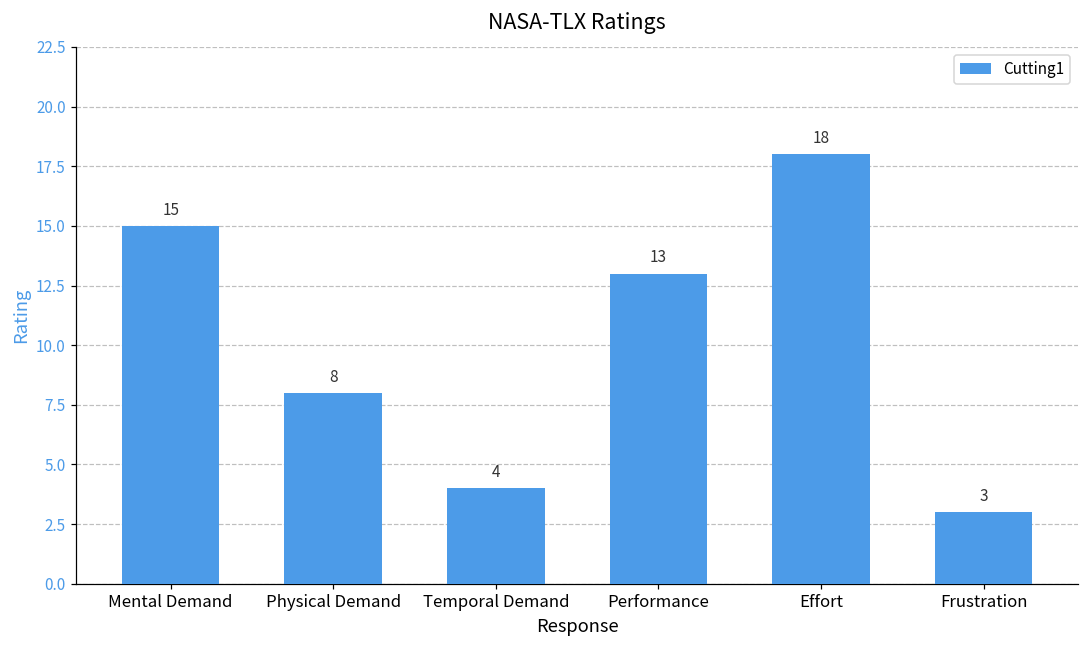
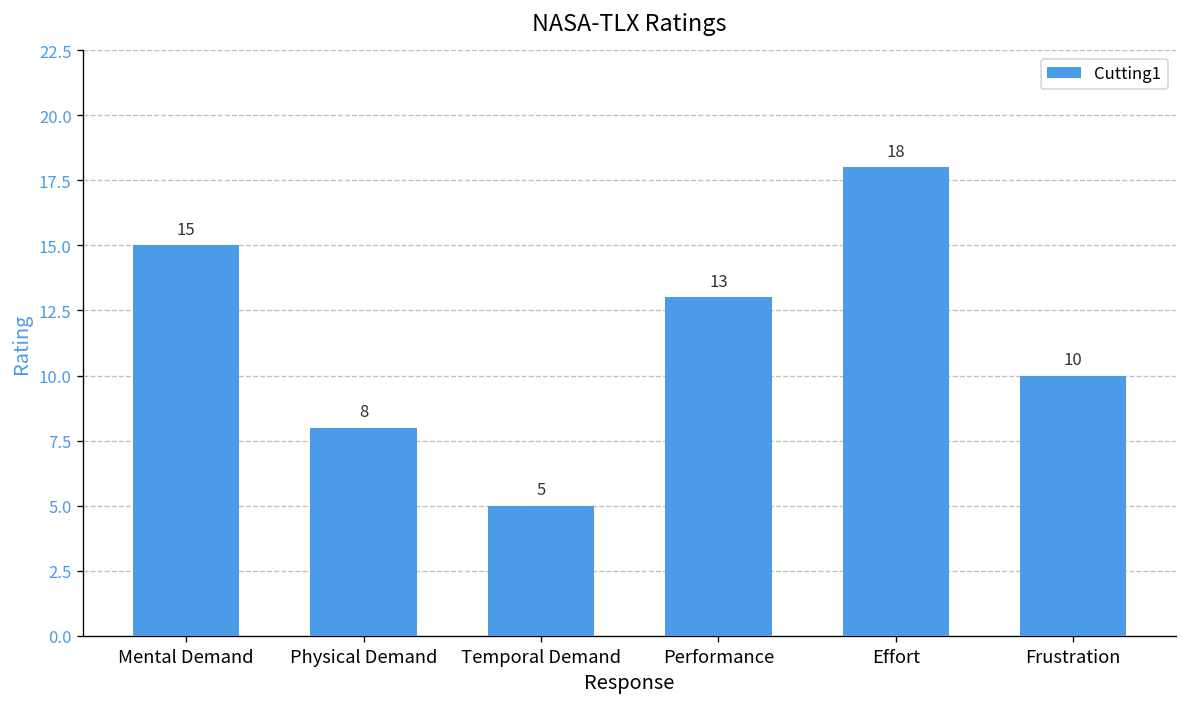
Temporal Demand: 4 -> 5
Frustration: 3 -> 10
